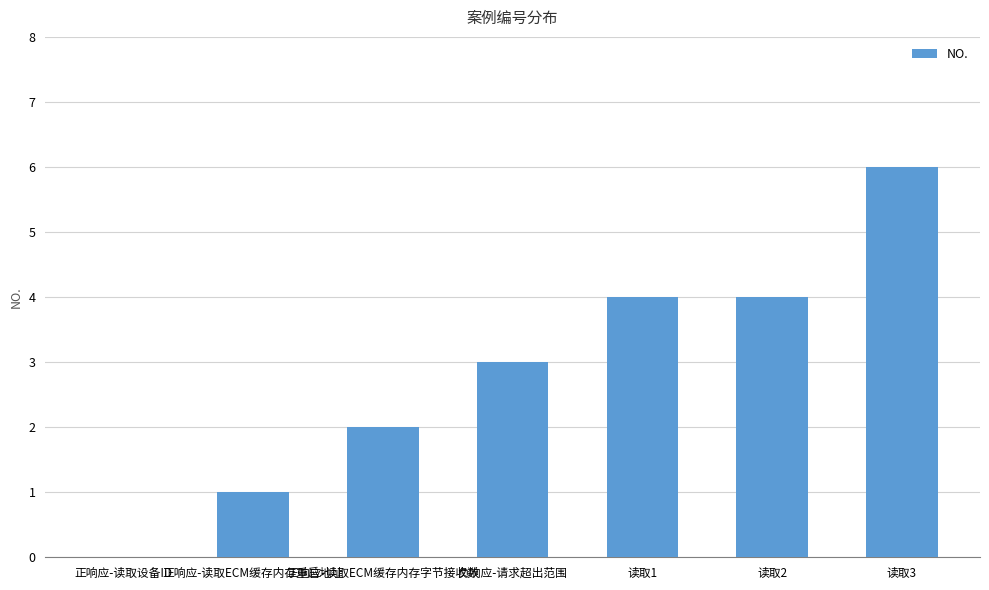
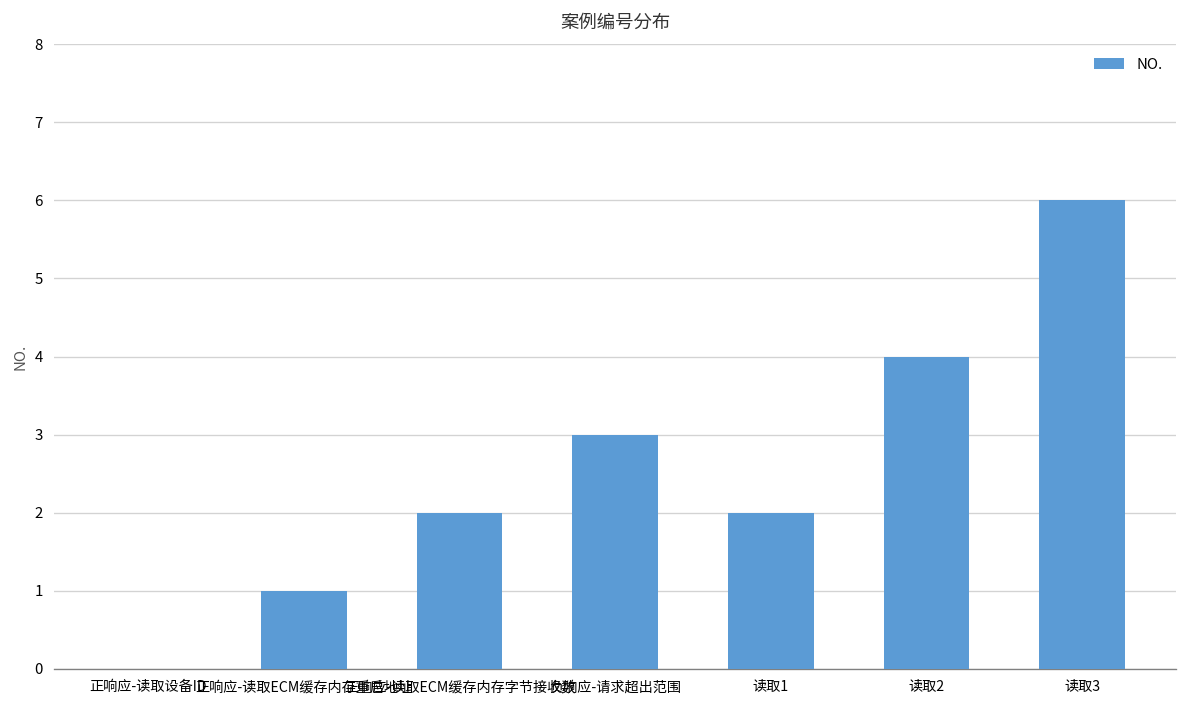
读取1: 4 -> 2
